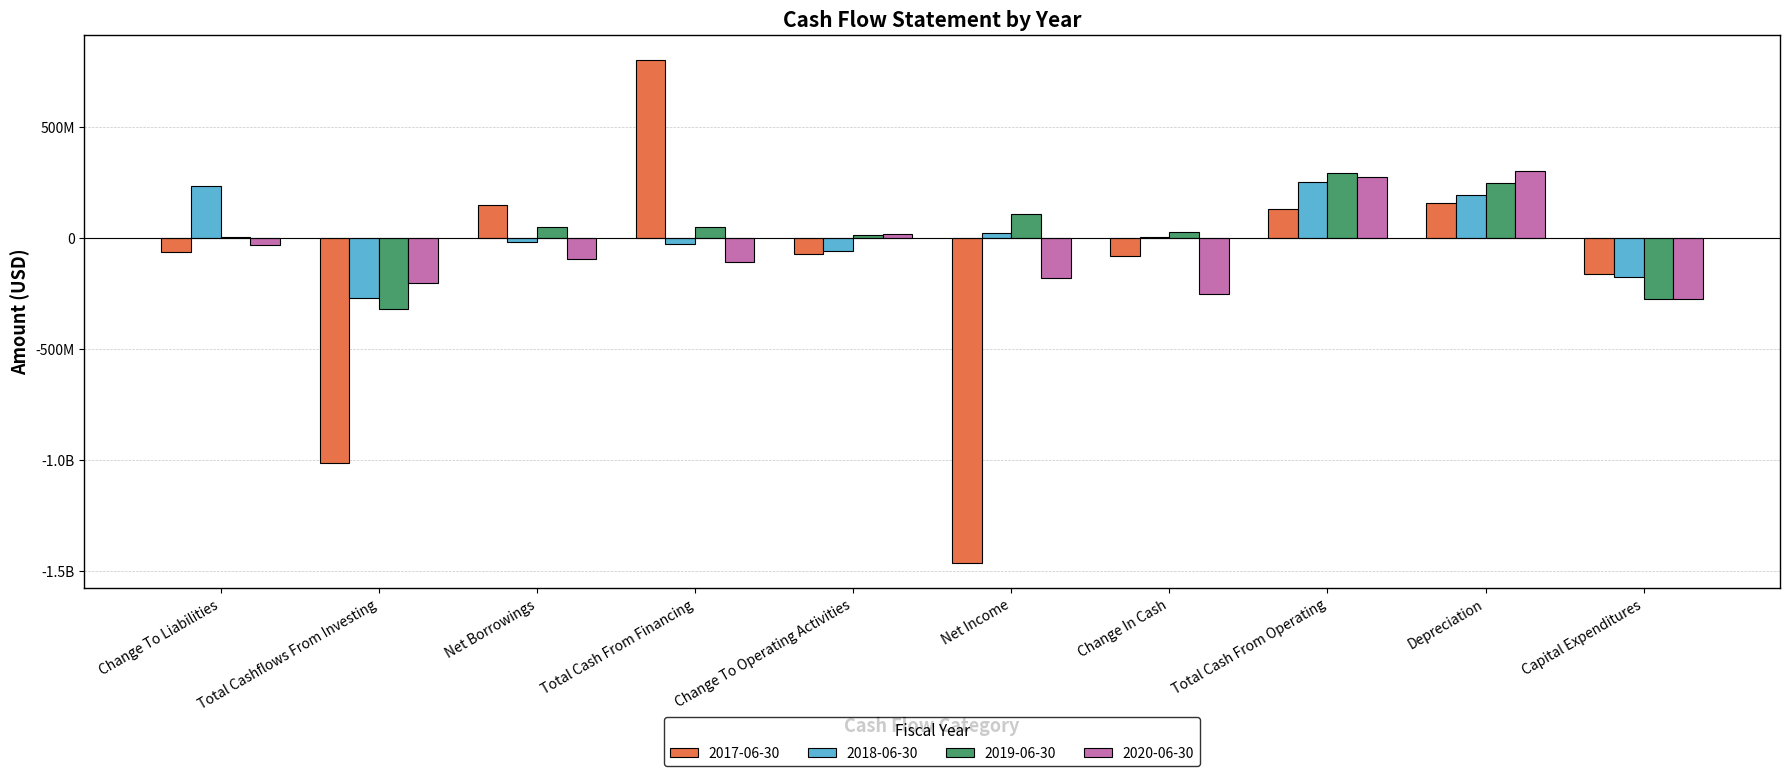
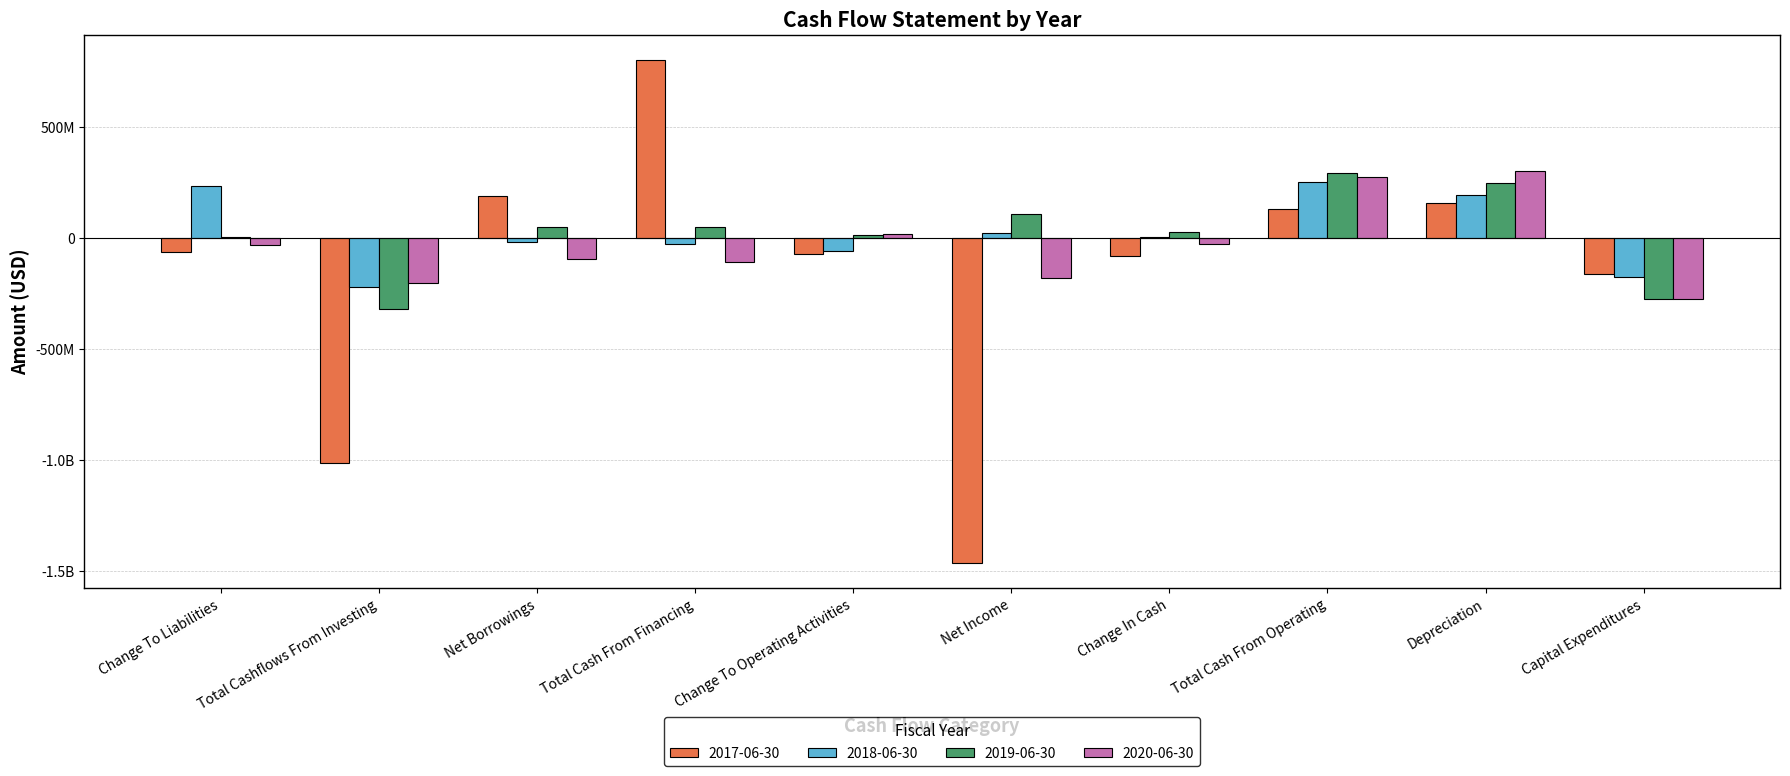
2018-06-30, Total Cashflows From Investing: -270000000 -> -220000000
2017-06-30, Net Borrowings: 150000000 -> 190000000
2020-06-30, Change In Cash: -250000000 -> -30000000
